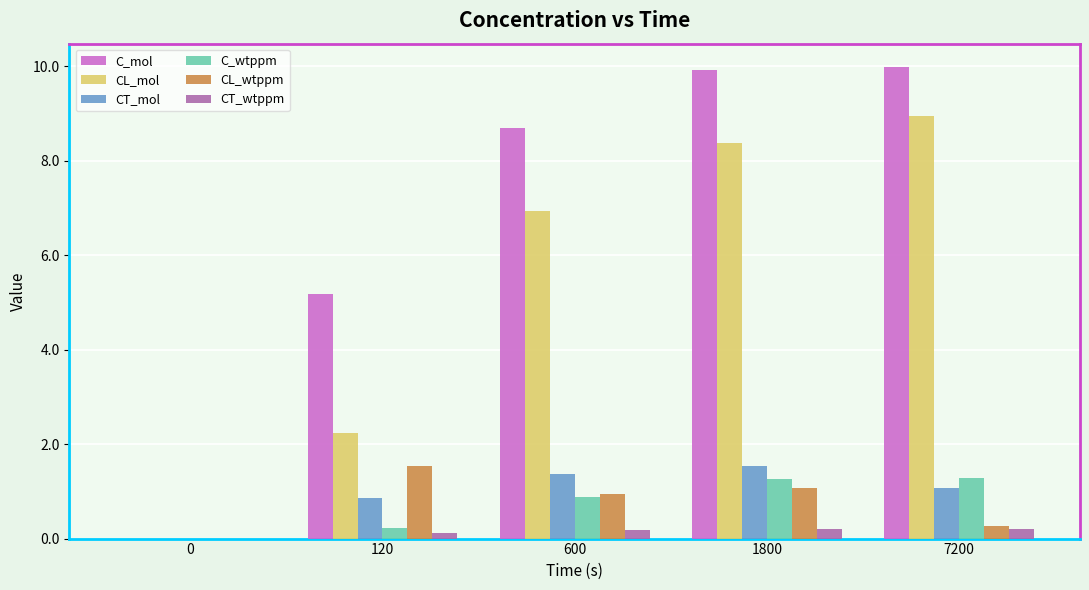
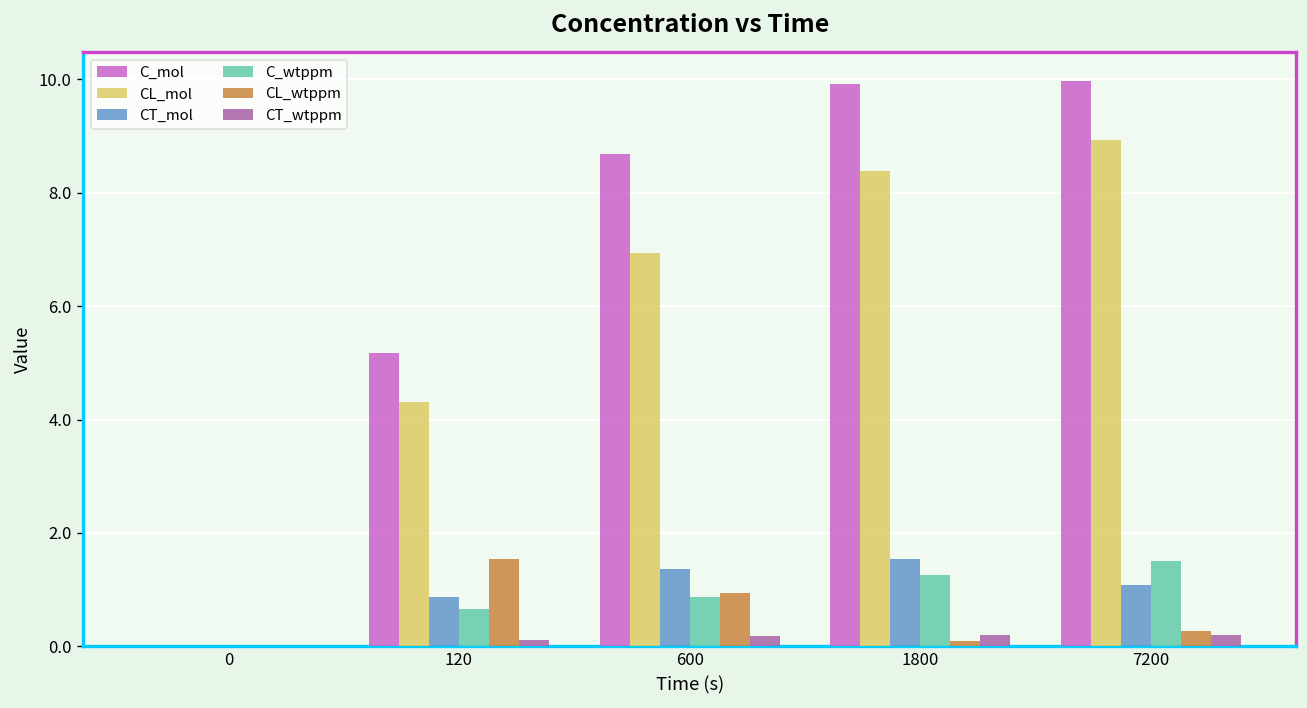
CL_mol, 120: 2.2 -> 4.3
C_wtppm, 120: 0.2 -> 0.7
CL_wtppm, 1800: 1.1 -> 0.1
C_wtppm, 7200: 1.3 -> 1.5
